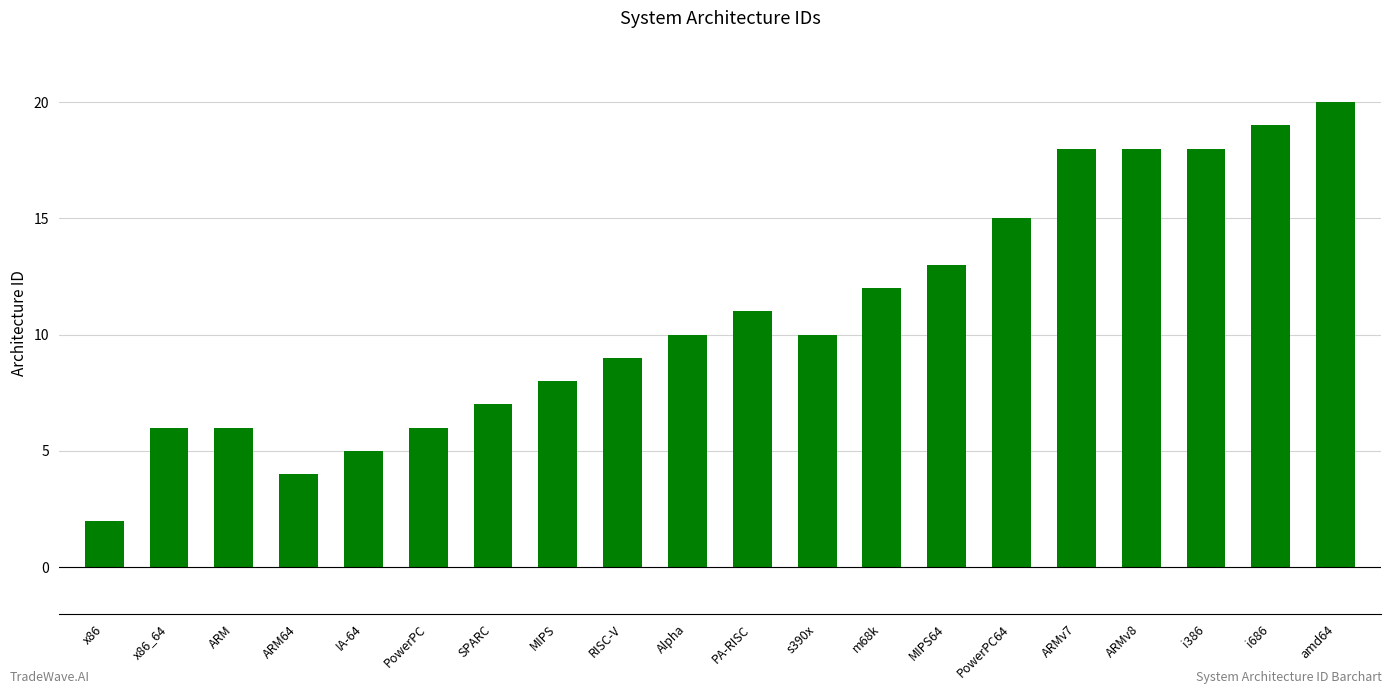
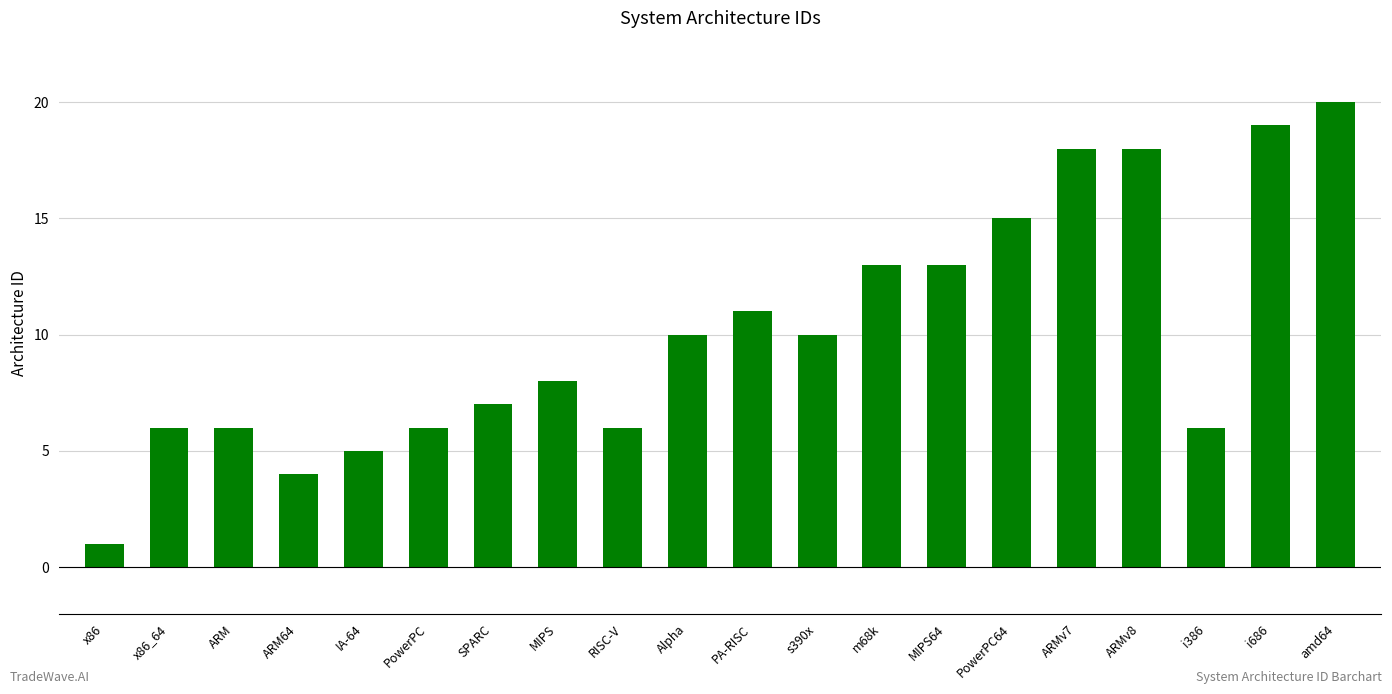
x86: 2 -> 1
RISC-V: 9 -> 6
m68k: 12 -> 13
i386: 18 -> 6
